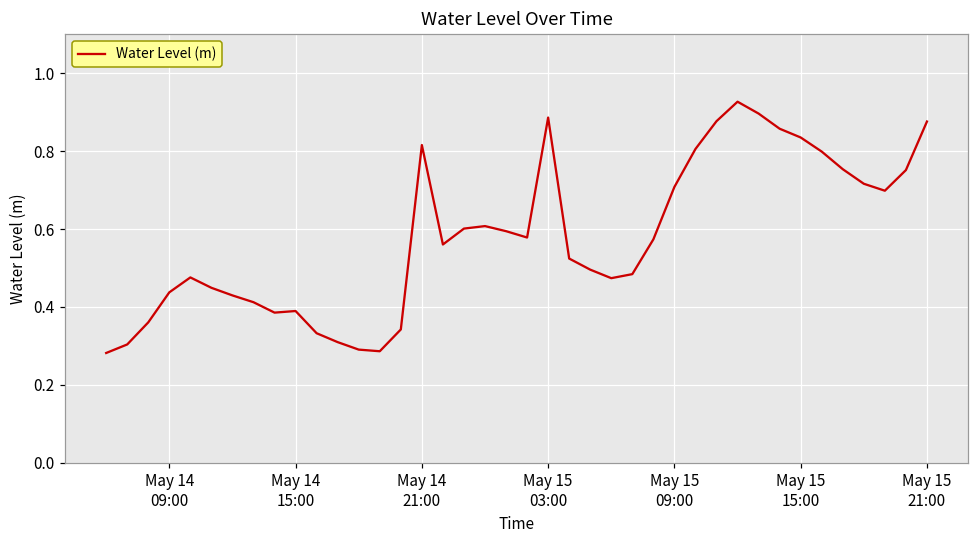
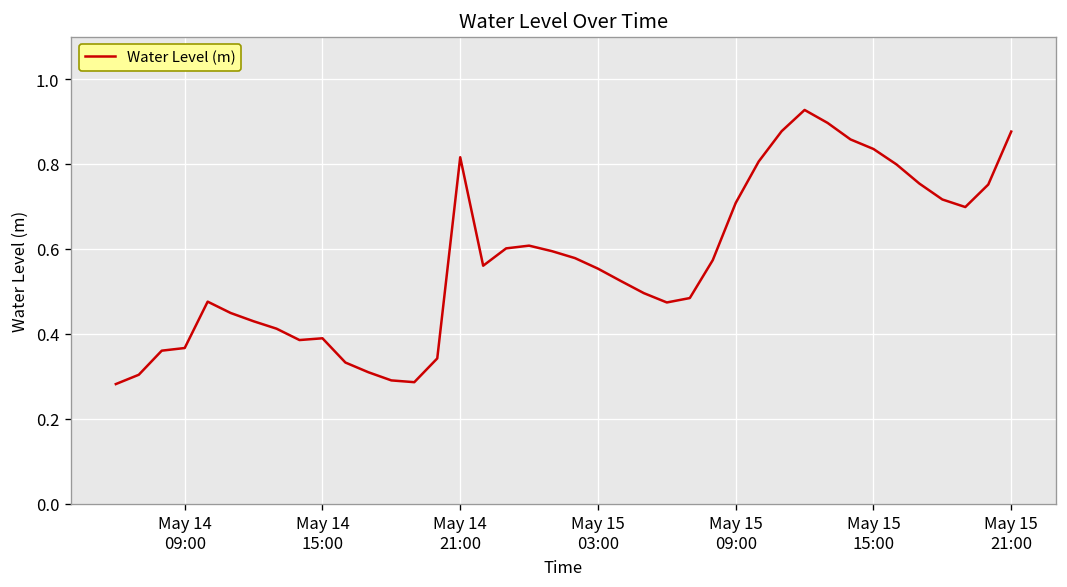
May 14 09:00: 0.44 -> 0.37
May 15 03:00: 0.89 -> 0.55
